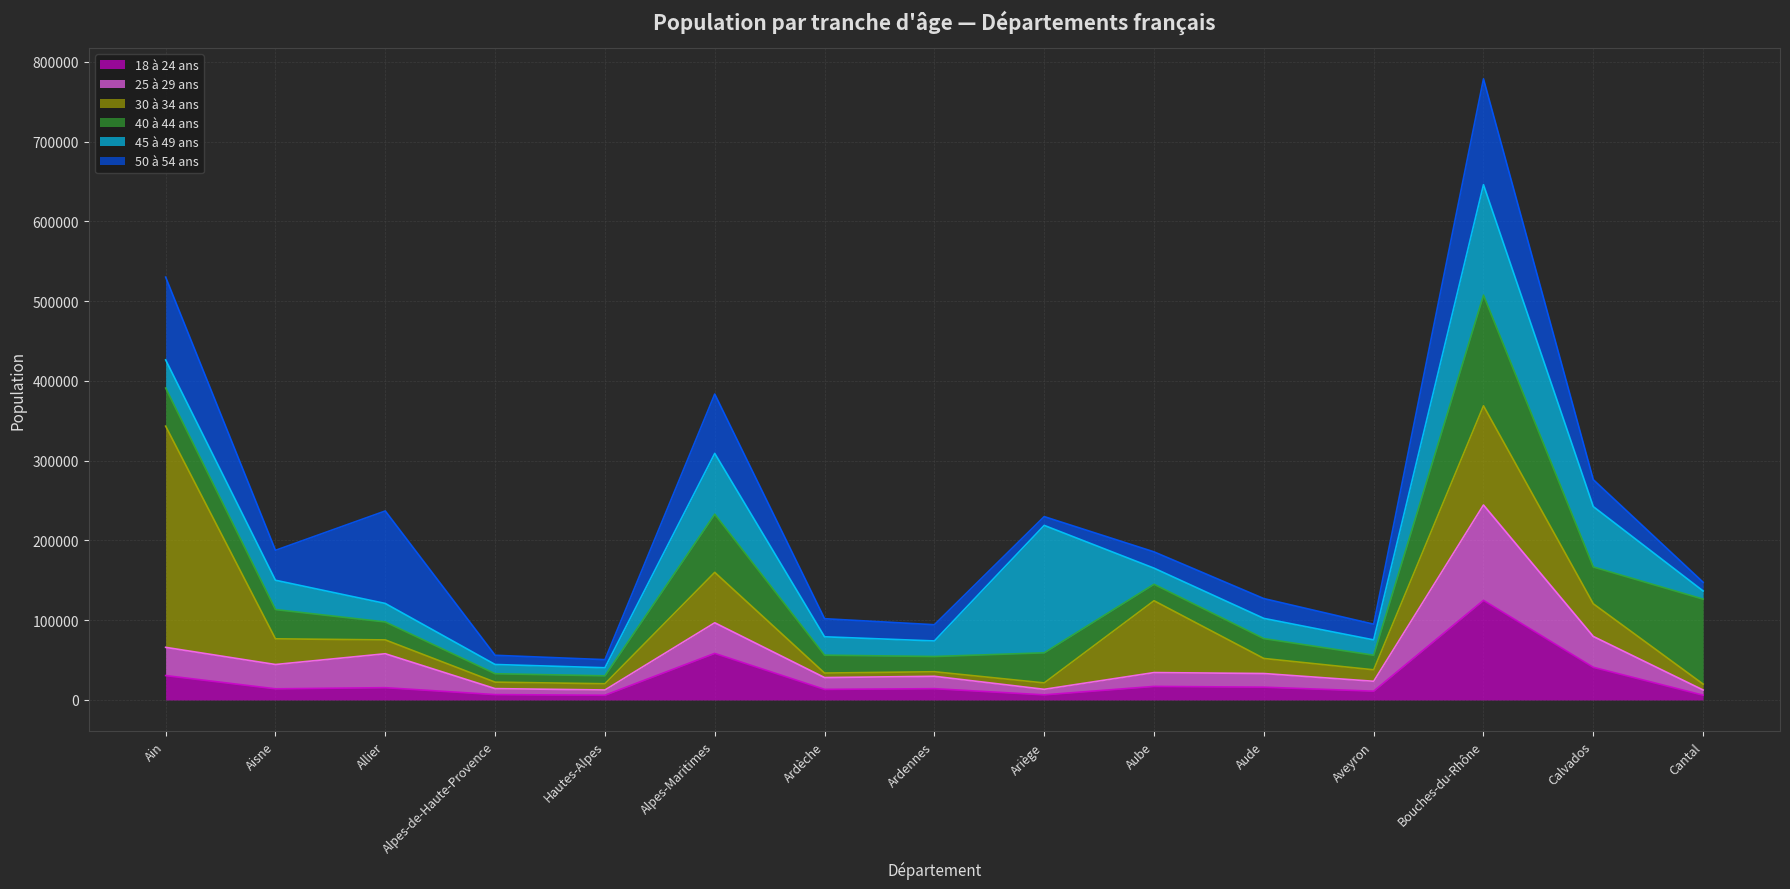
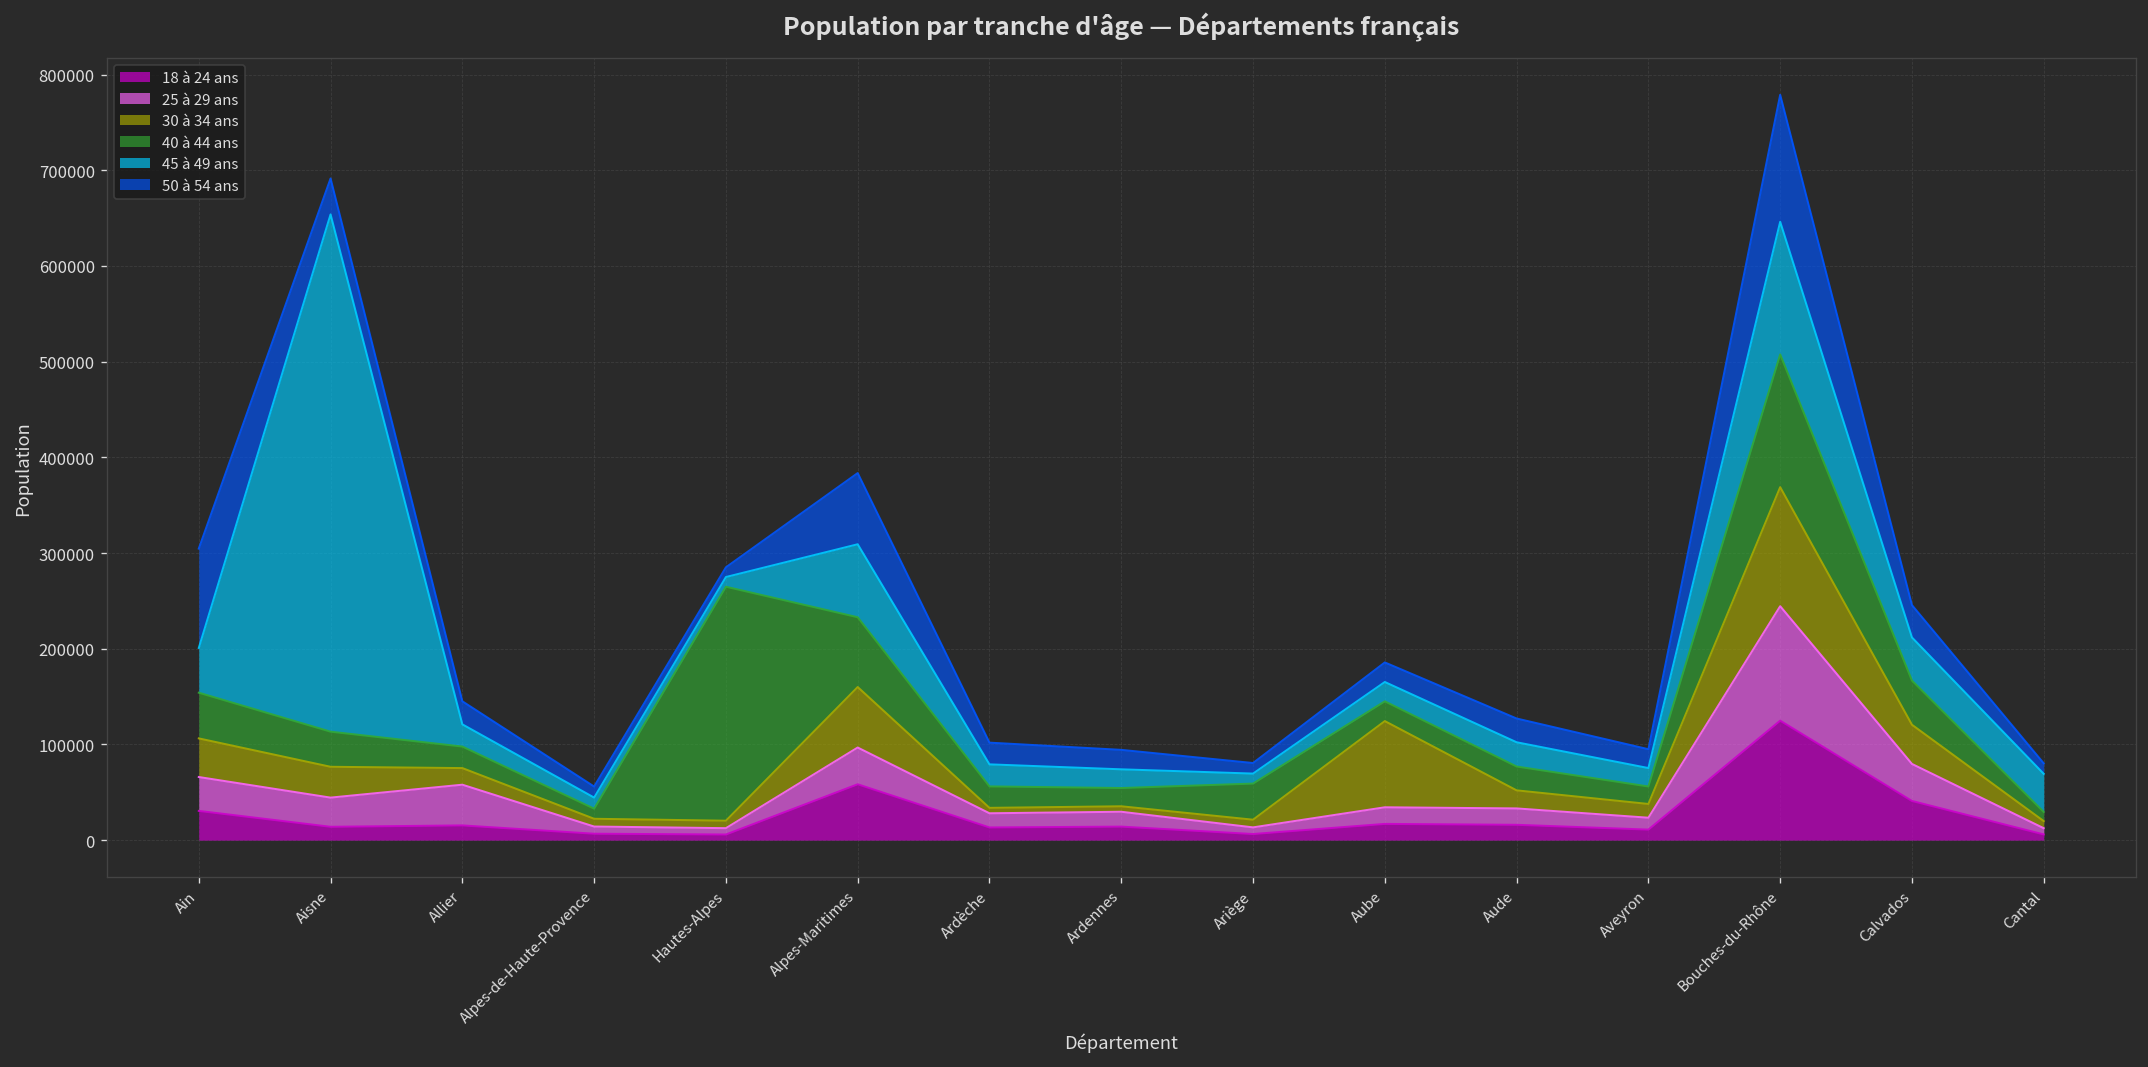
30 à 34 ans, Ain: 280000 -> 40000
45 à 49 ans, Ain: 40000 -> 50000
45 à 49 ans, Aisne: 40000 -> 540000
50 à 54 ans, Allier: 120000 -> 20000
40 à 44 ans, Hautes-Alpes: 10000 -> 240000
45 à 49 ans, Ariège: 160000 -> 10000
45 à 49 ans, Calvados: 80000 -> 50000
40 à 44 ans, Cantal: 110000 -> 10000
45 à 49 ans, Cantal: 10000 -> 40000
